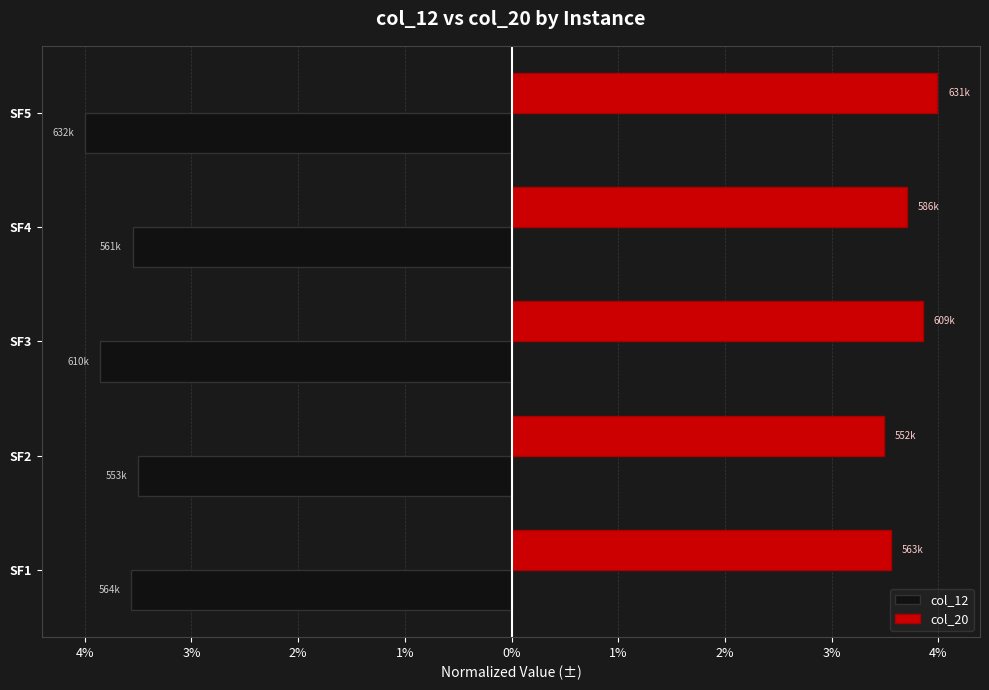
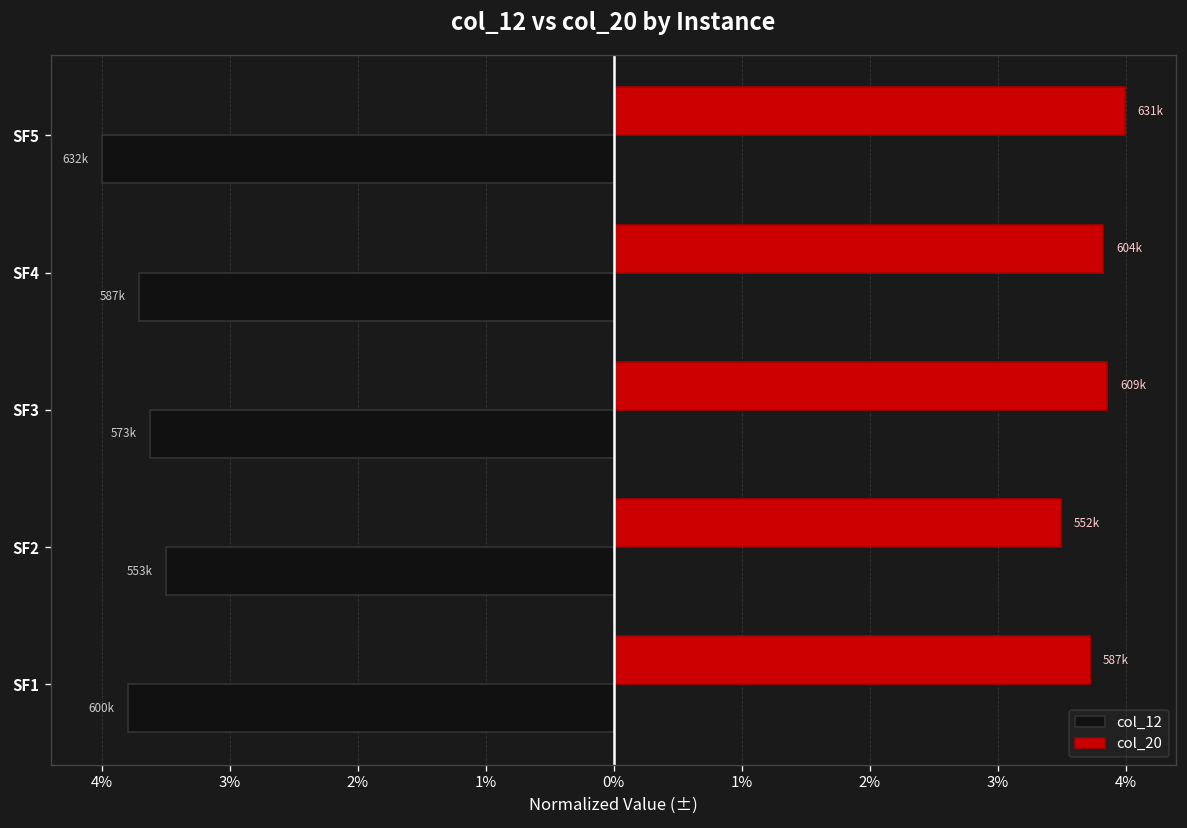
col_20, SF4: 586k -> 604k
col_12, SF4: 561k -> 587k
col_12, SF3: 610k -> 573k
col_20, SF1: 563k -> 587k
col_12, SF1: 564k -> 600k
